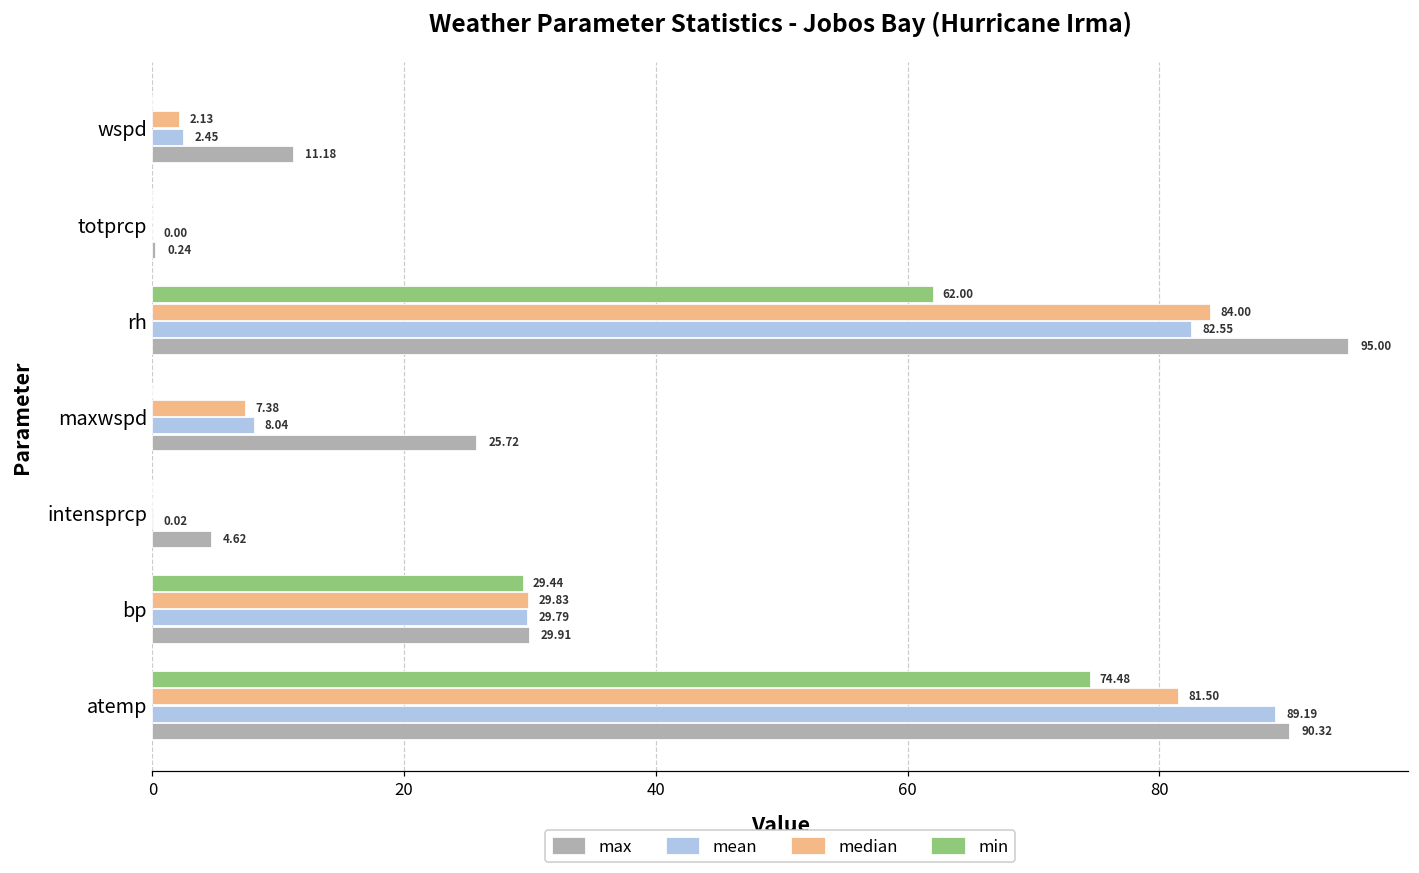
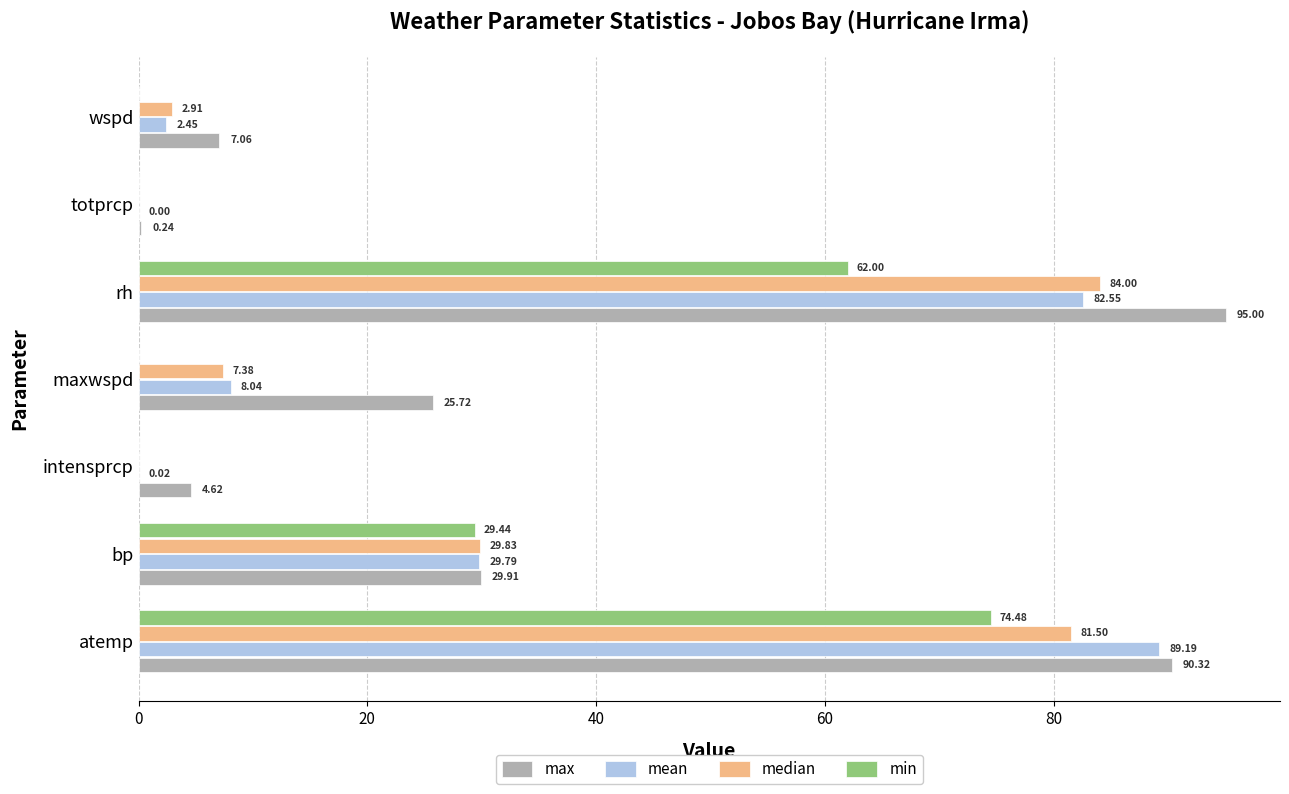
median, wspd: 2.13 -> 2.91
max, wspd: 11.18 -> 7.06
